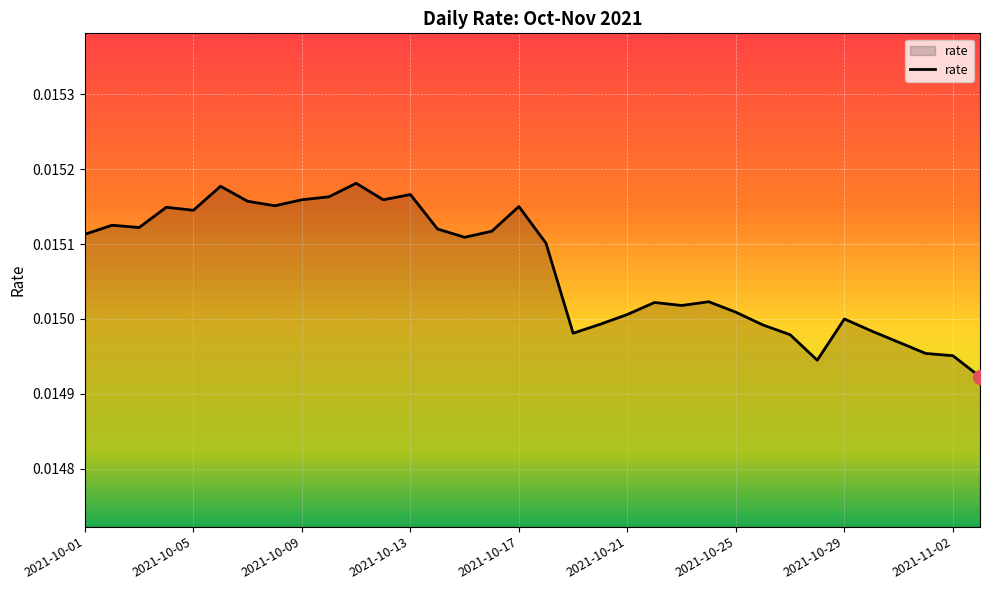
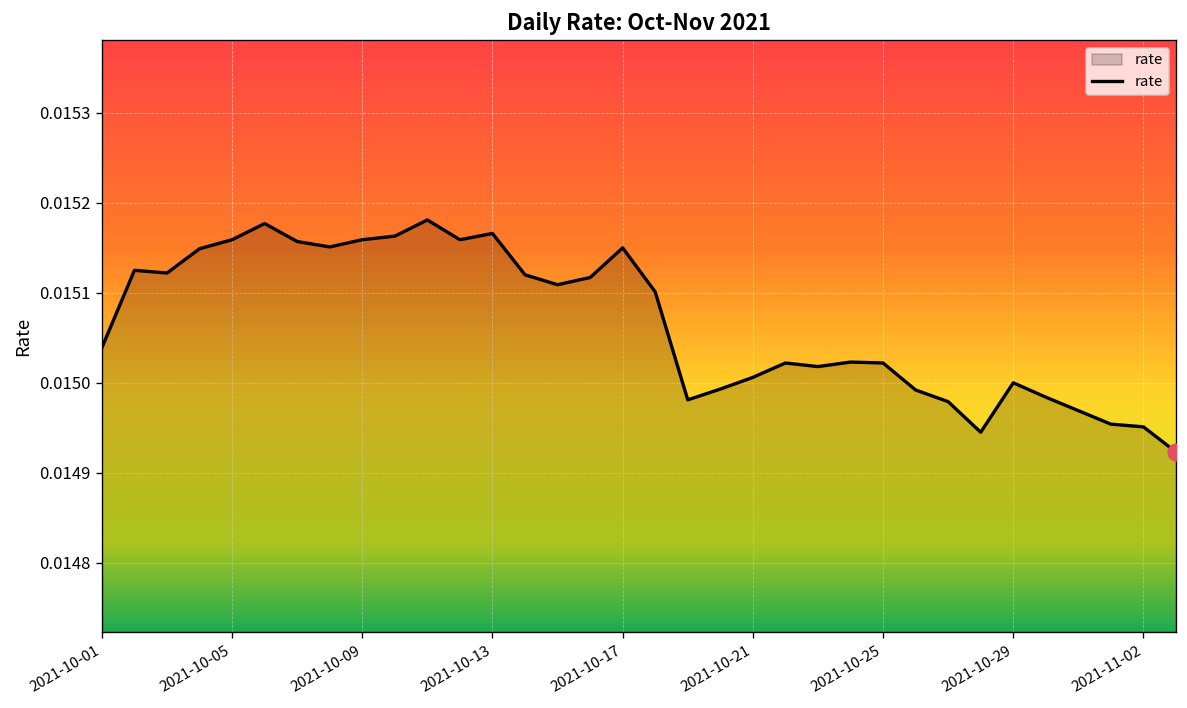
rate, 2021-10-01: 0.01511 -> 0.01504
rate, 2021-10-05: 0.01515 -> 0.01516
rate, 2021-10-25: 0.01501 -> 0.01502
